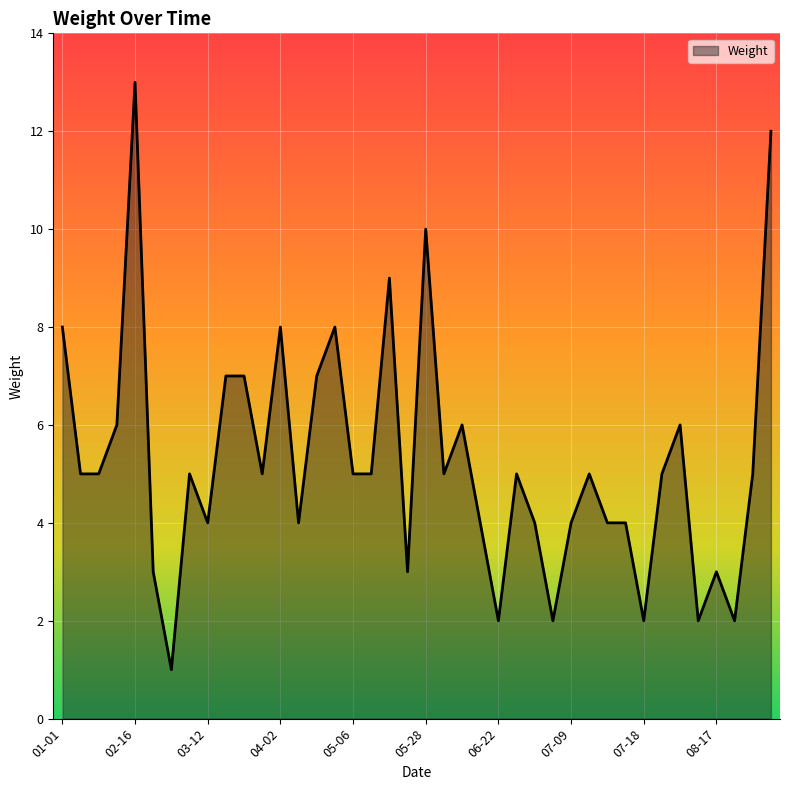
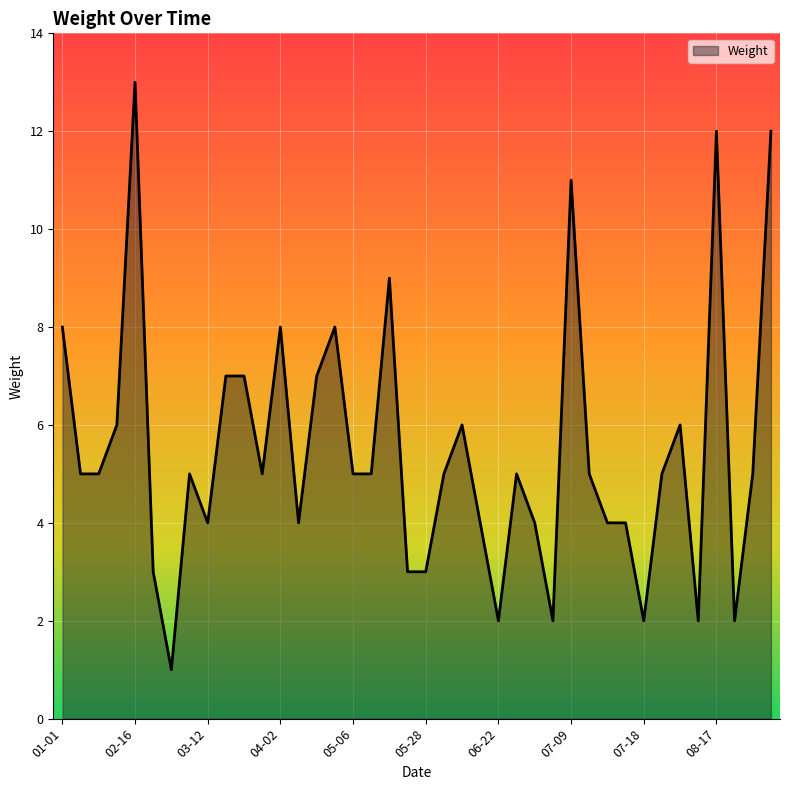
05-28: 10 -> 3
07-09: 4 -> 11
08-17: 3 -> 12
